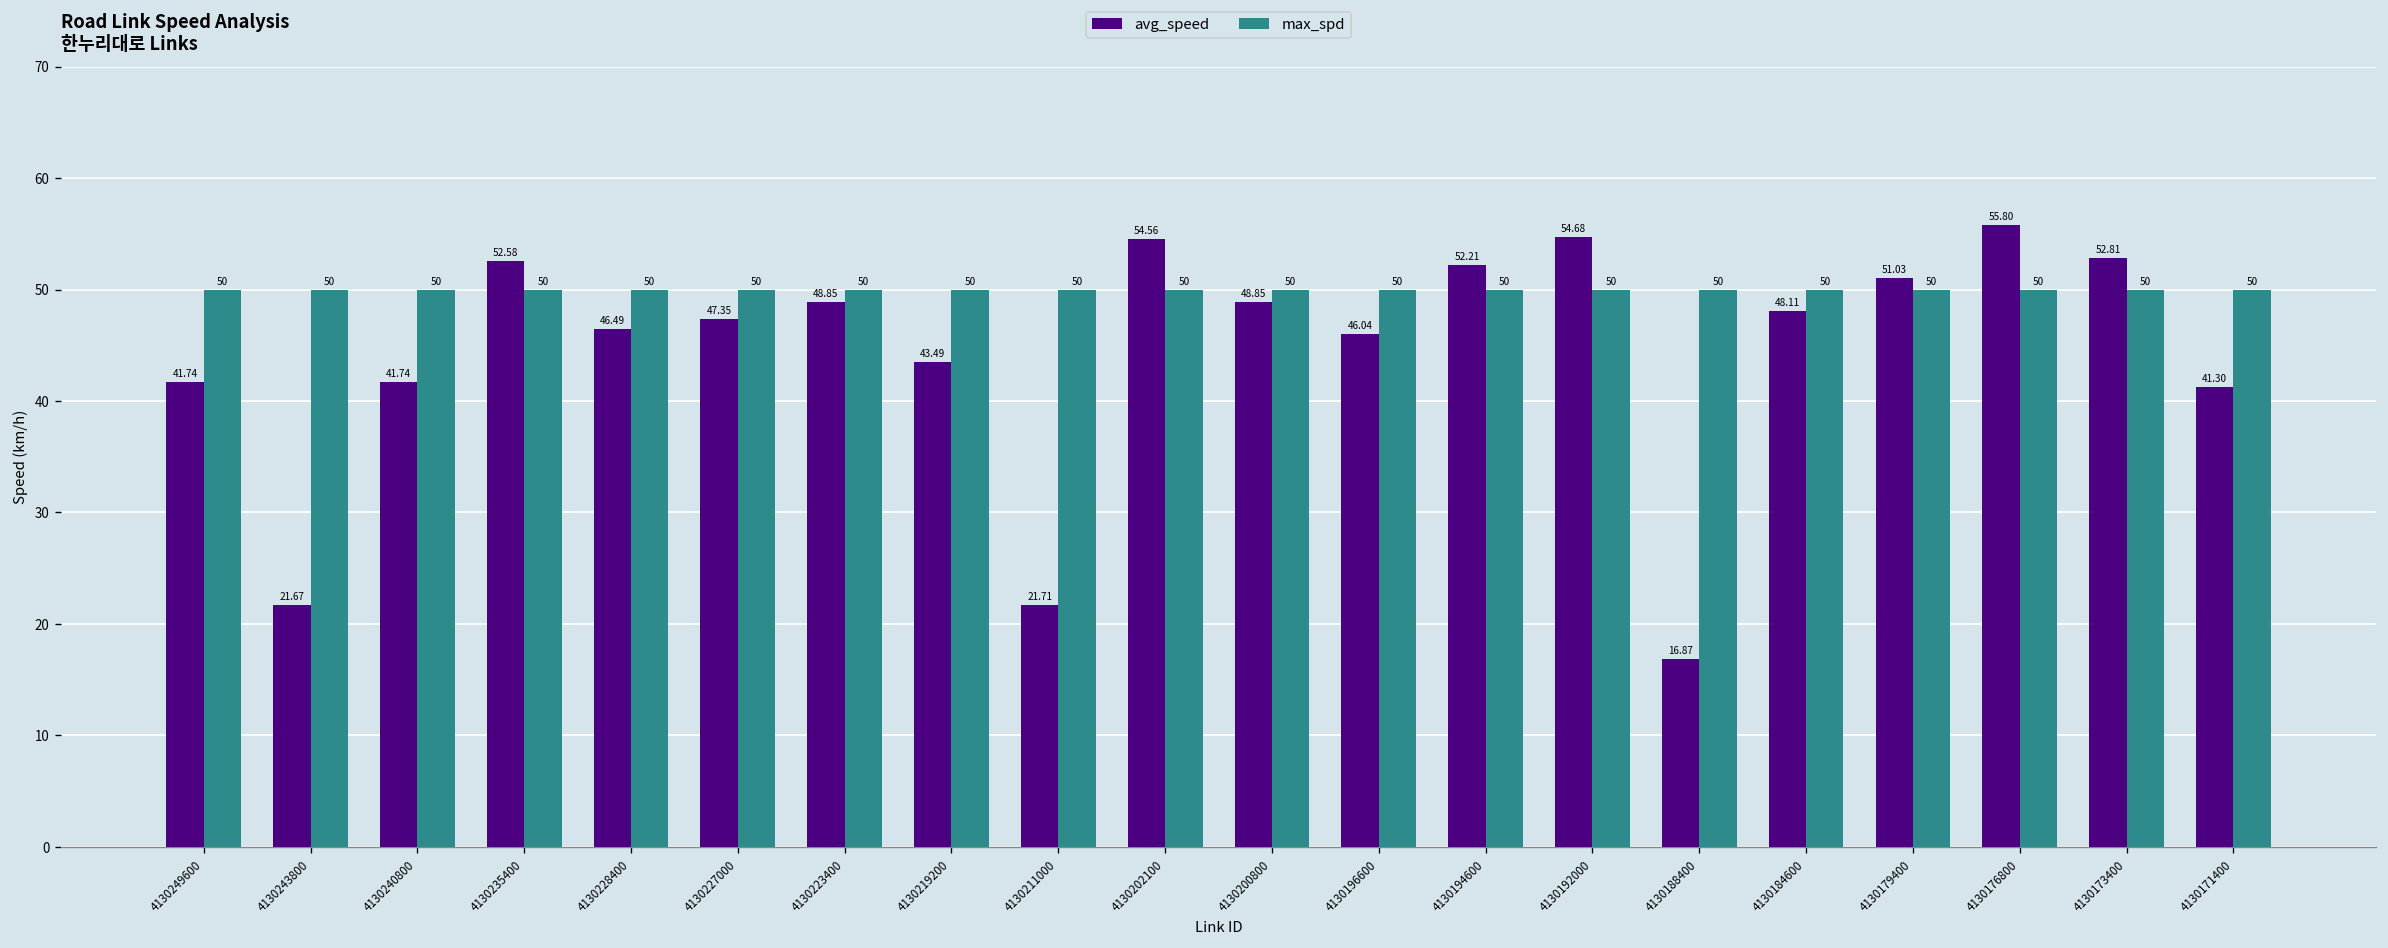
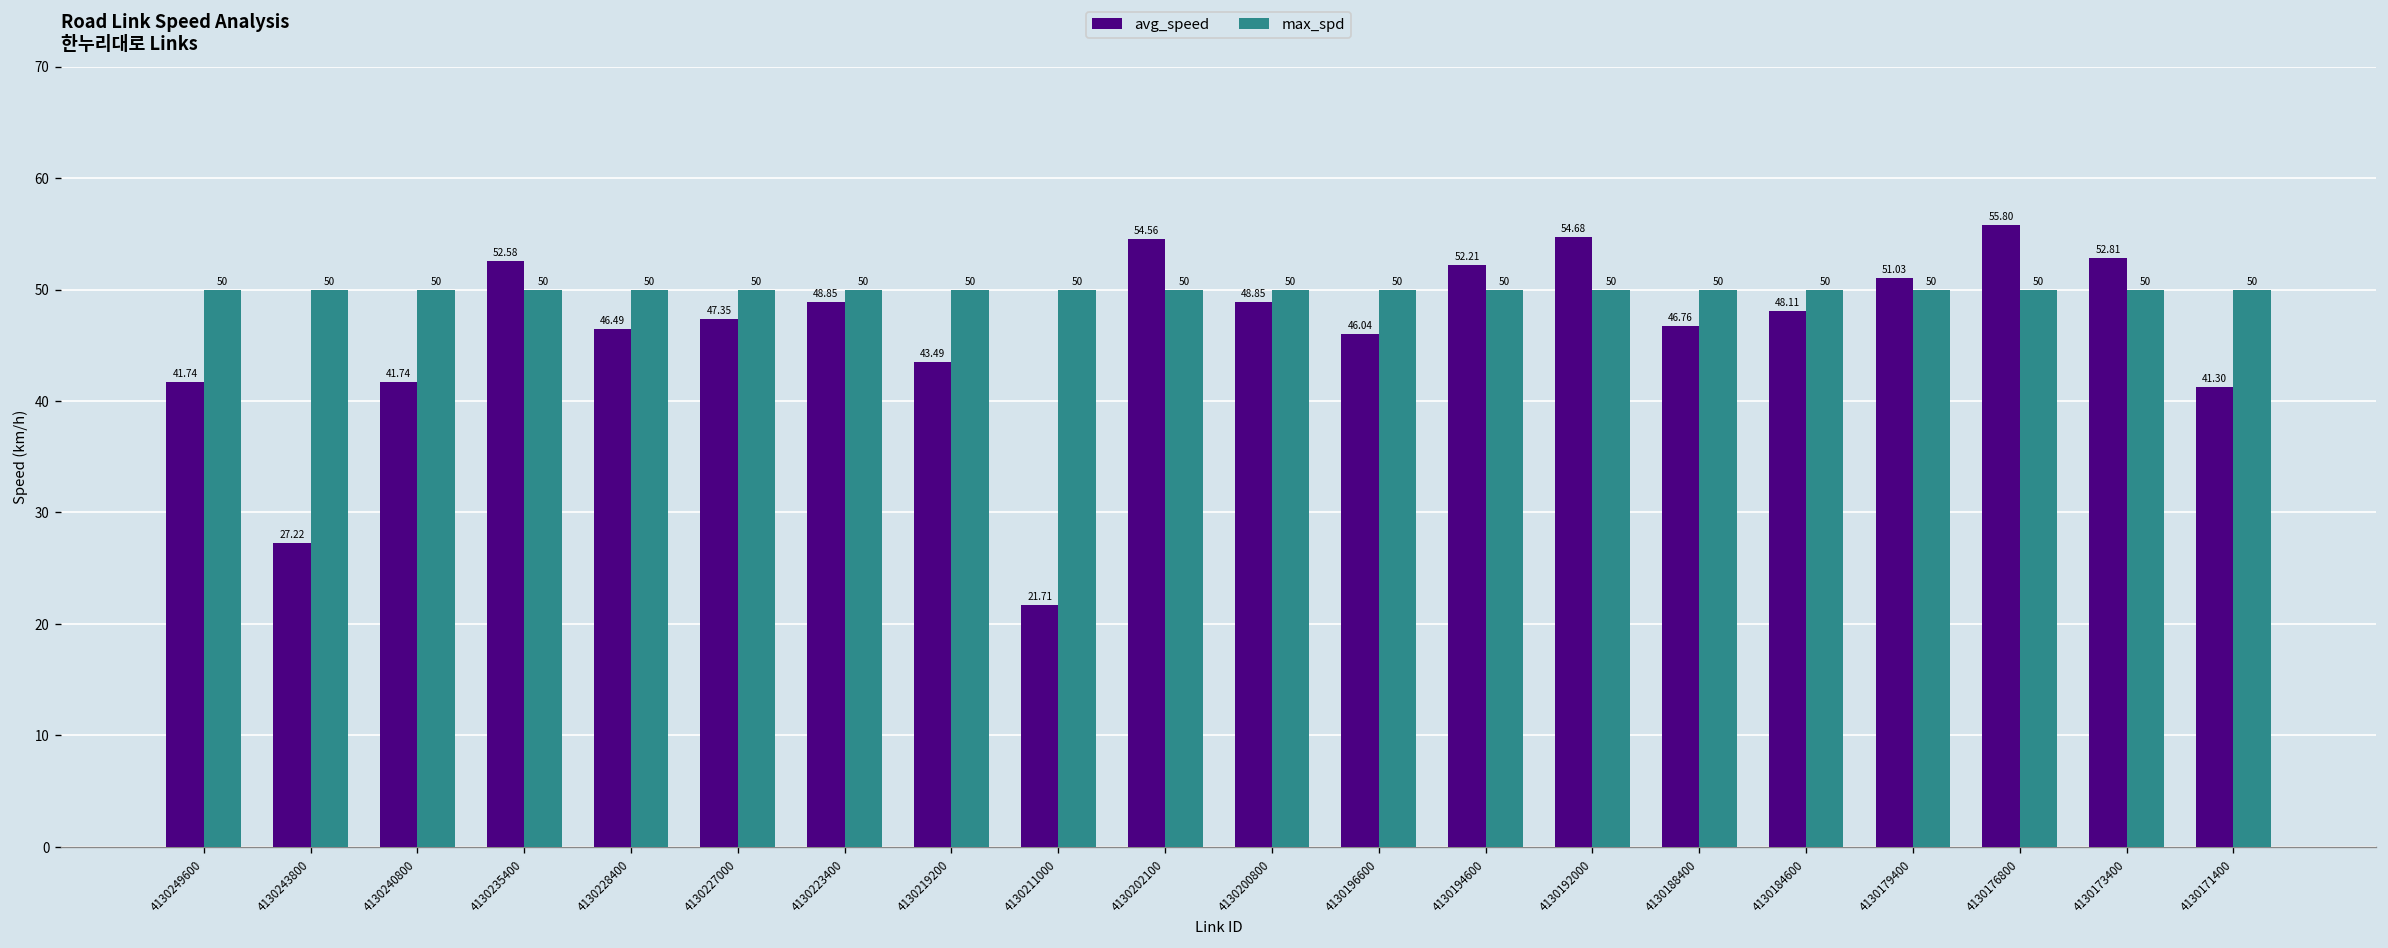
avg_speed, 4130243800: 21.67 -> 27.22
avg_speed, 4130188400: 16.87 -> 46.76
